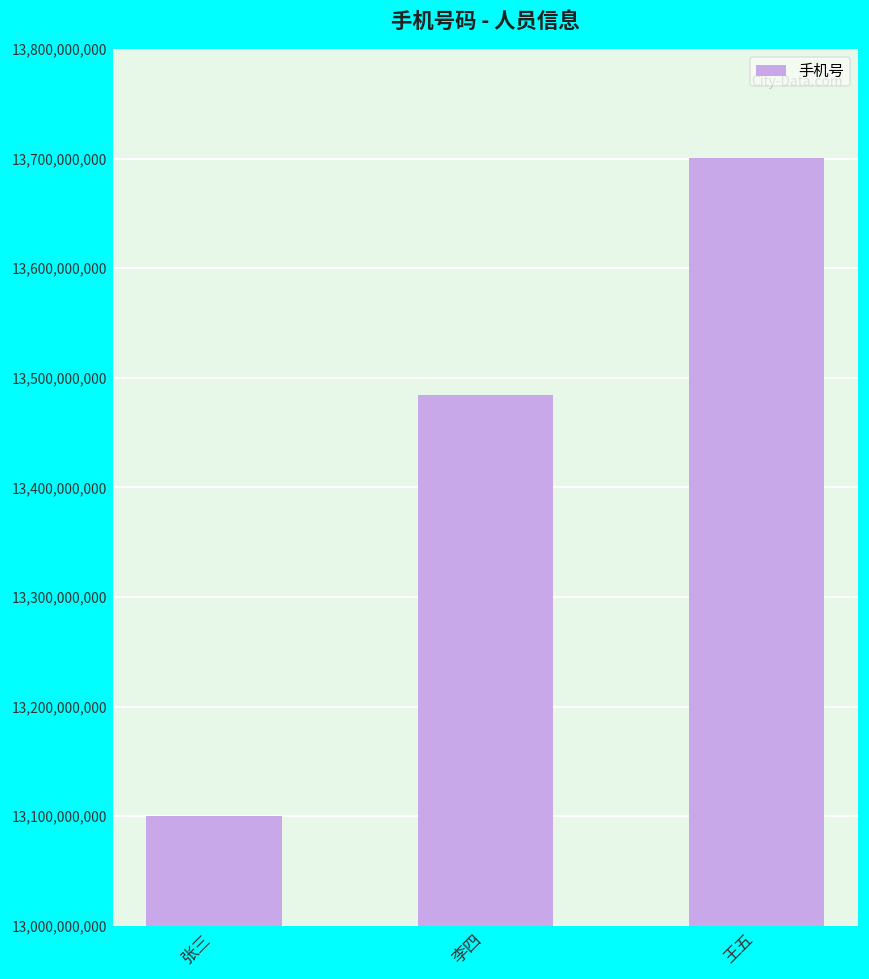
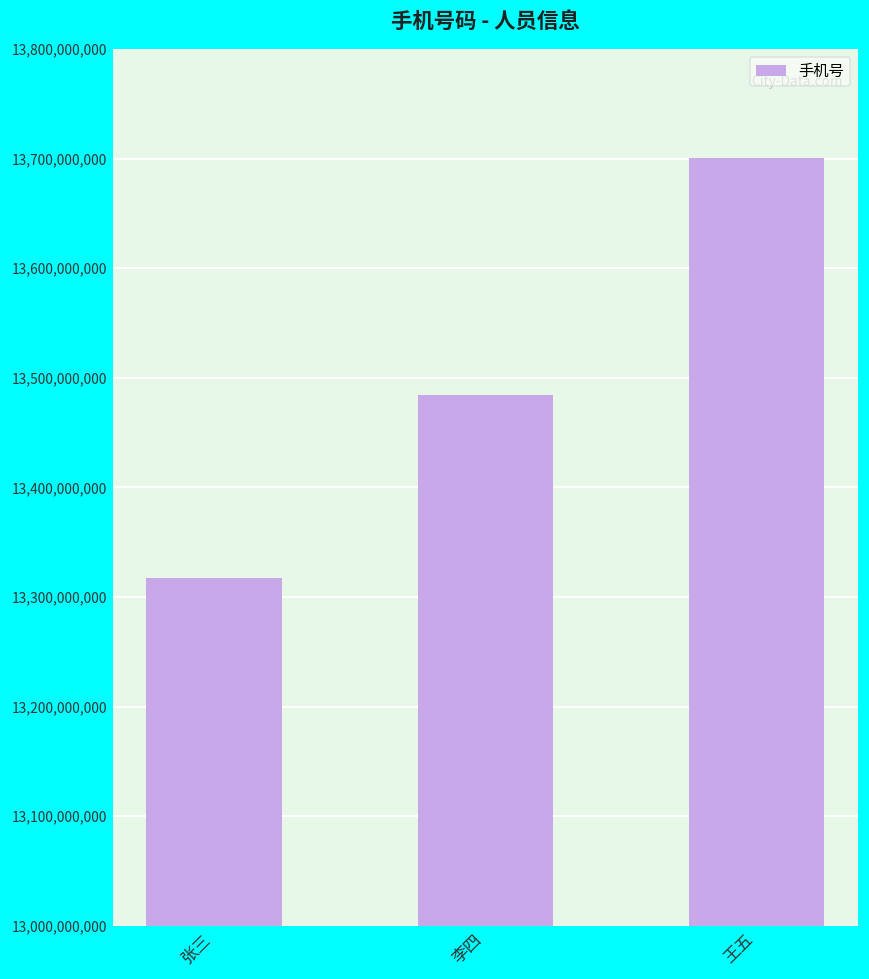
张三: 13,100,000,000 -> 13,320,000,000
